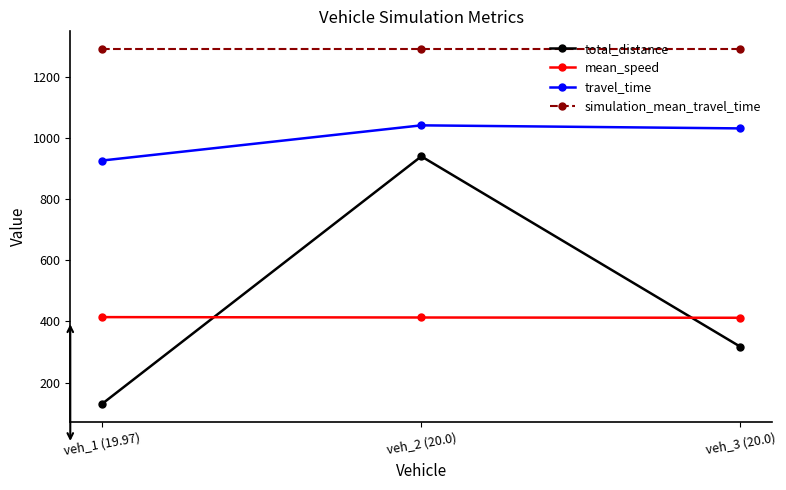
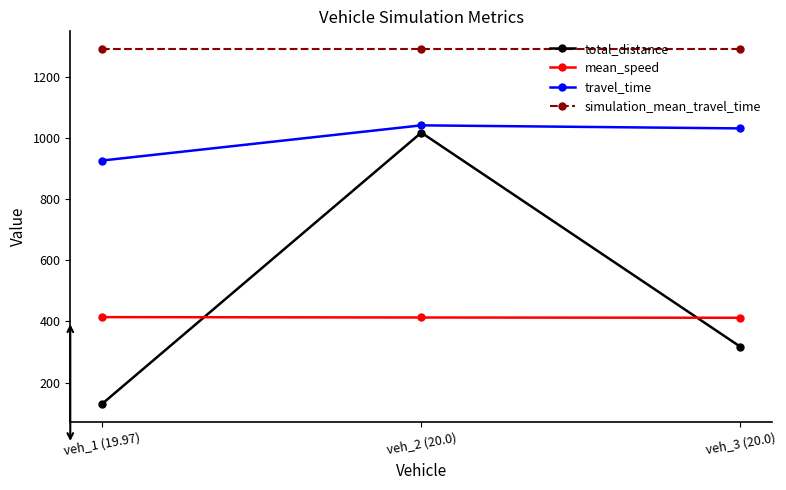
total_distance, veh_2 (20.0): 940 -> 1020
